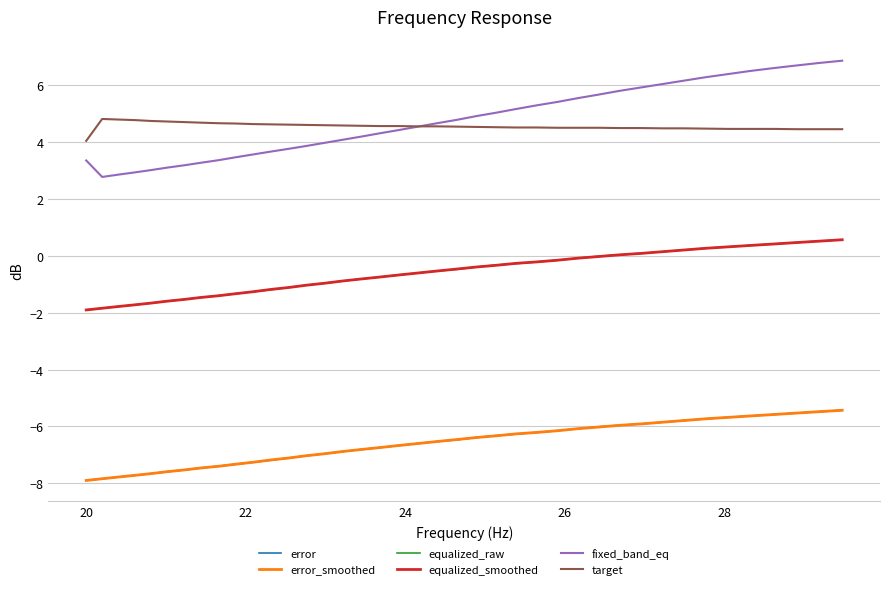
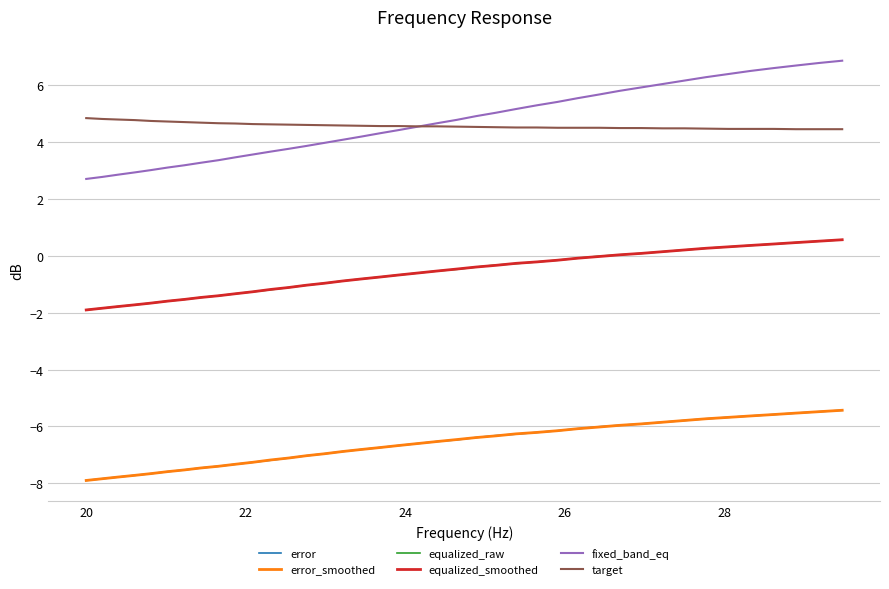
fixed_band_eq, 20: 3.4 -> 2.7
target, 20: 4.1 -> 4.9
